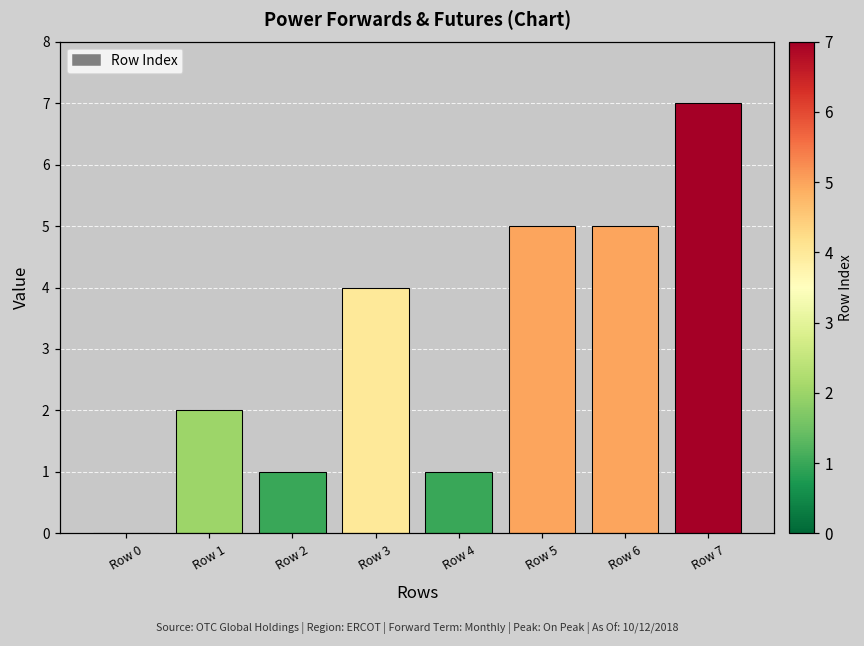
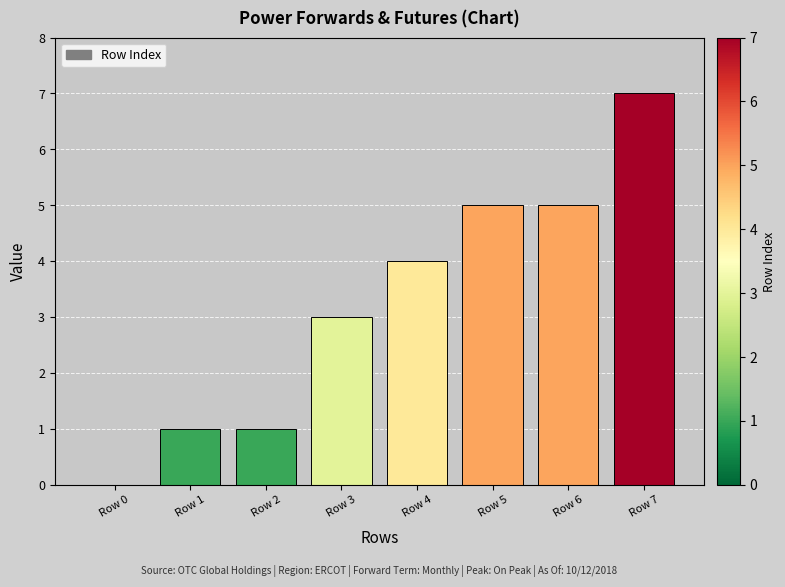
Row 1: 2 -> 1
Row 3: 4 -> 3
Row 4: 1 -> 4
